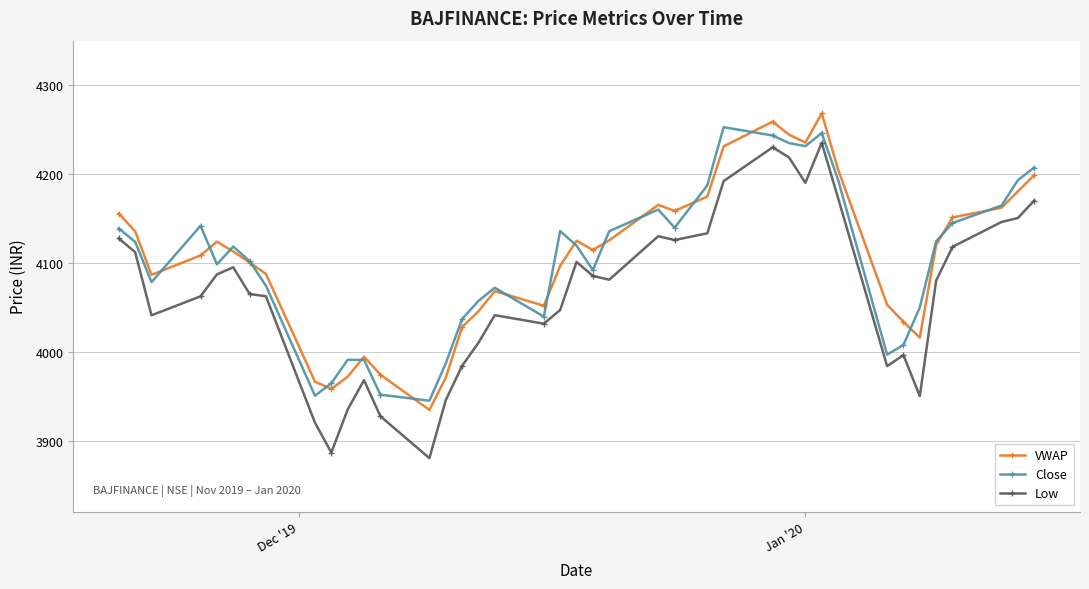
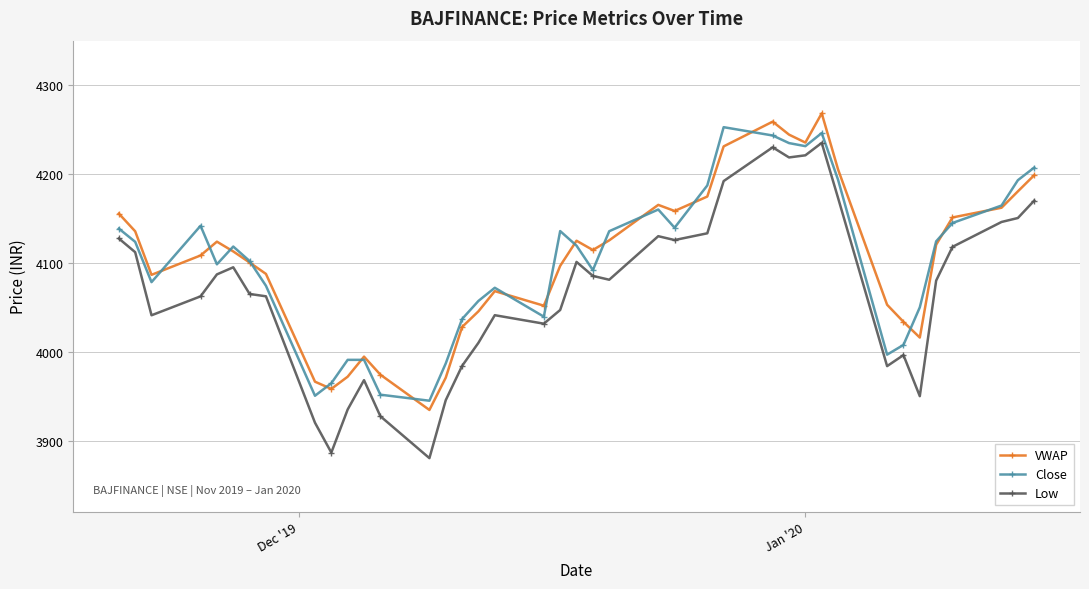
Low, Jan '20: 4190 -> 4220
